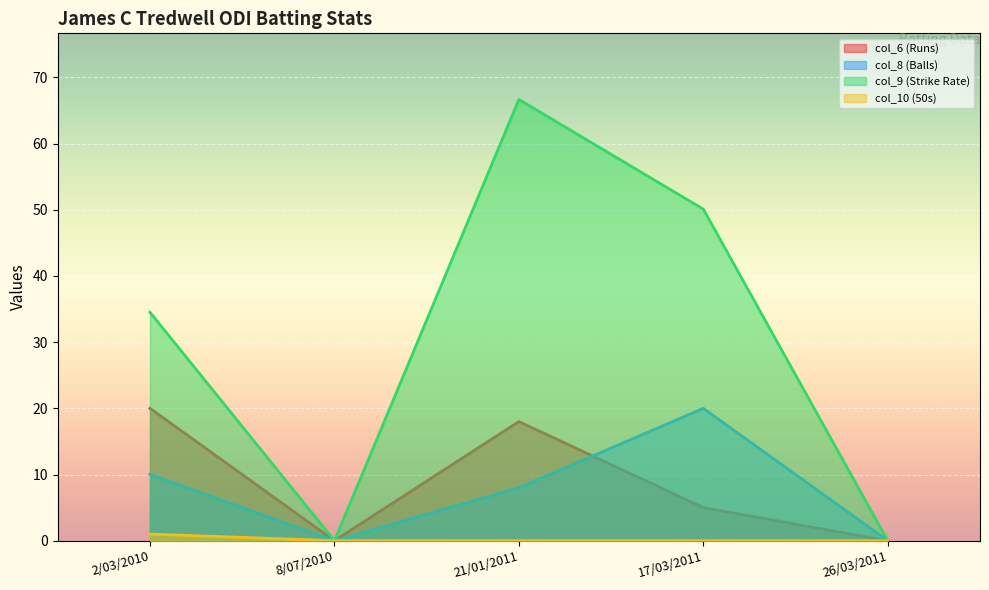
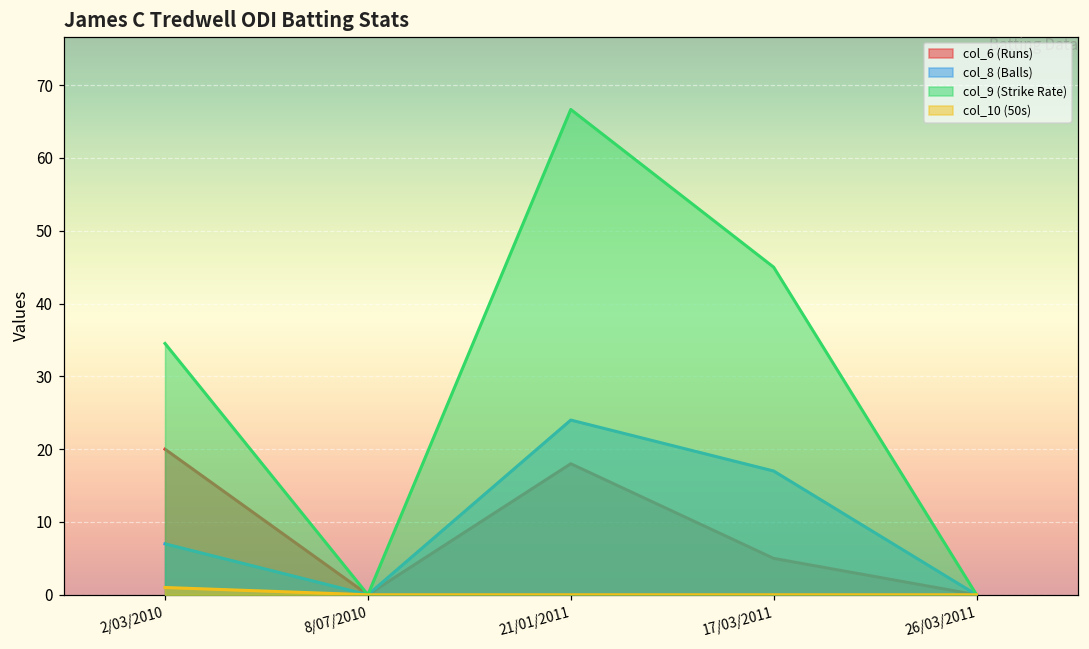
col_8 (Balls), 2/03/2010: 10 -> 7
col_8 (Balls), 21/01/2011: 8 -> 24
col_8 (Balls), 17/03/2011: 20 -> 17
col_9 (Strike Rate), 17/03/2011: 50 -> 45
